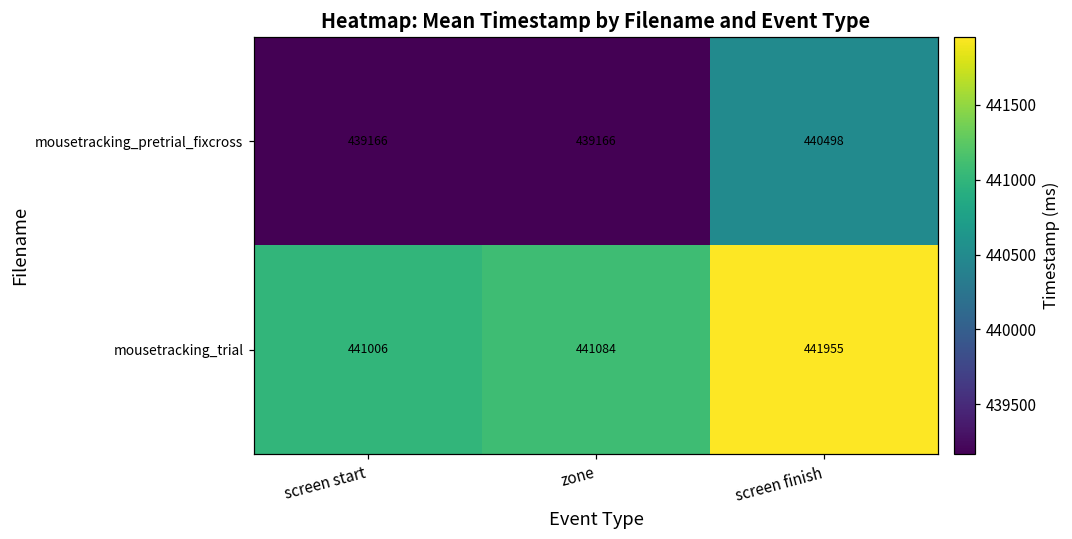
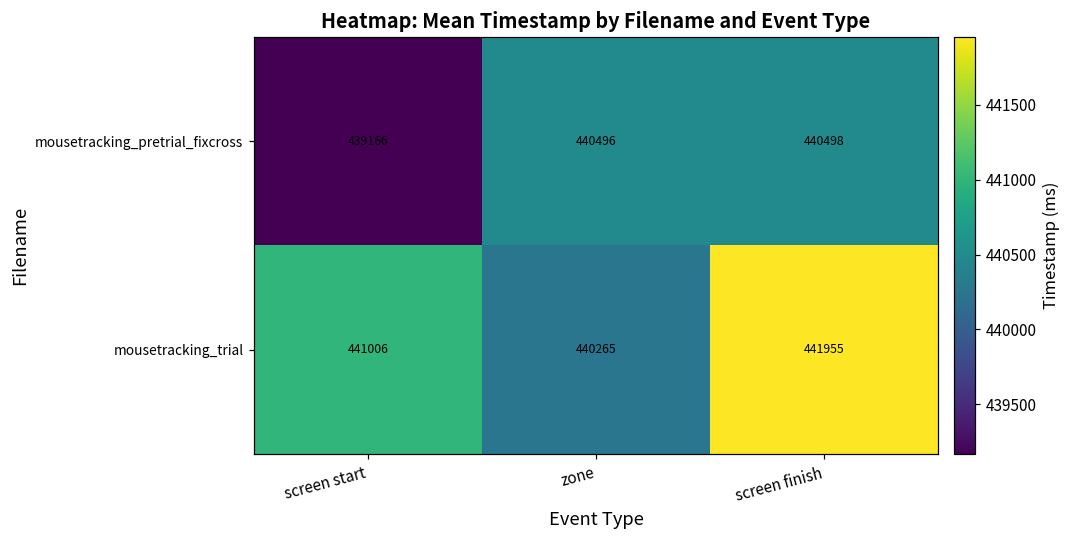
mousetracking_pretrial_fixcross, zone: 439166 -> 440496
mousetracking_trial, zone: 441084 -> 440265
